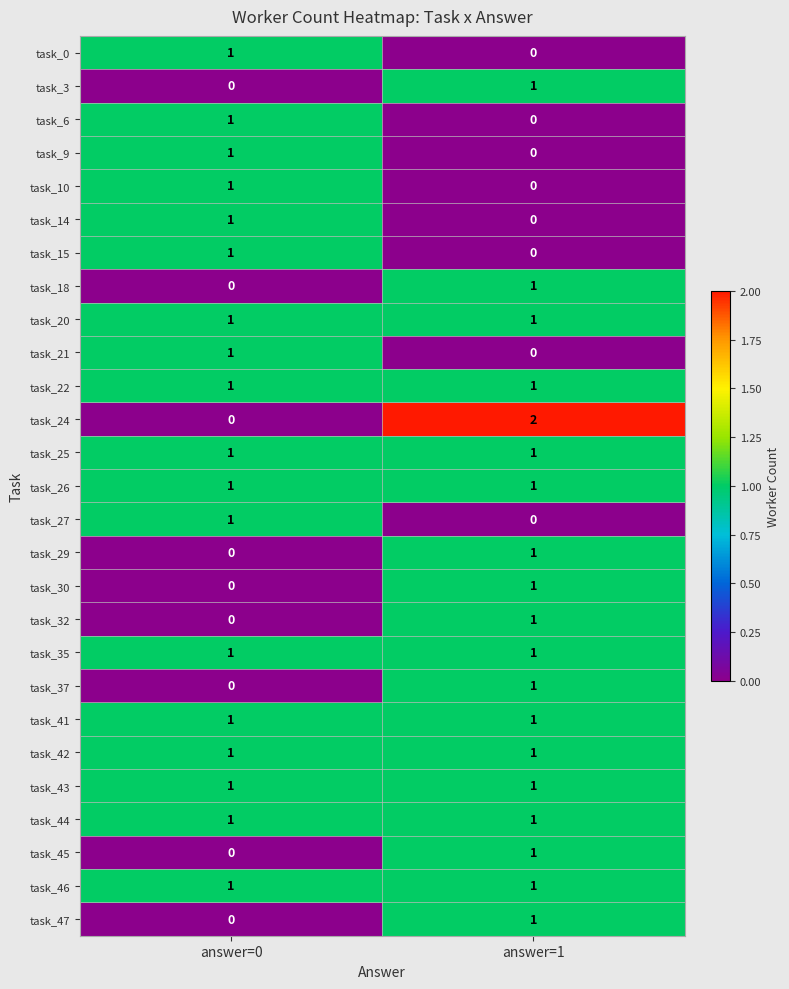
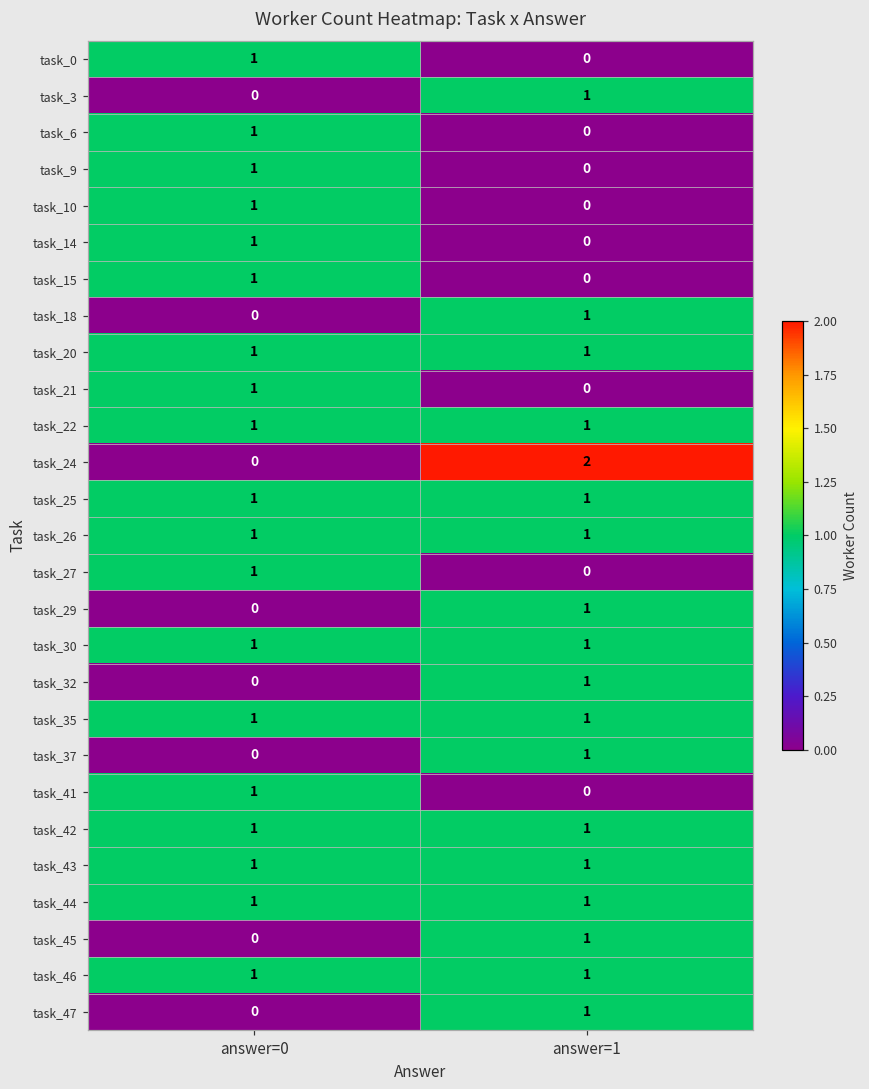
task_30, answer=0: 0 -> 1
task_41, answer=1: 1 -> 0
